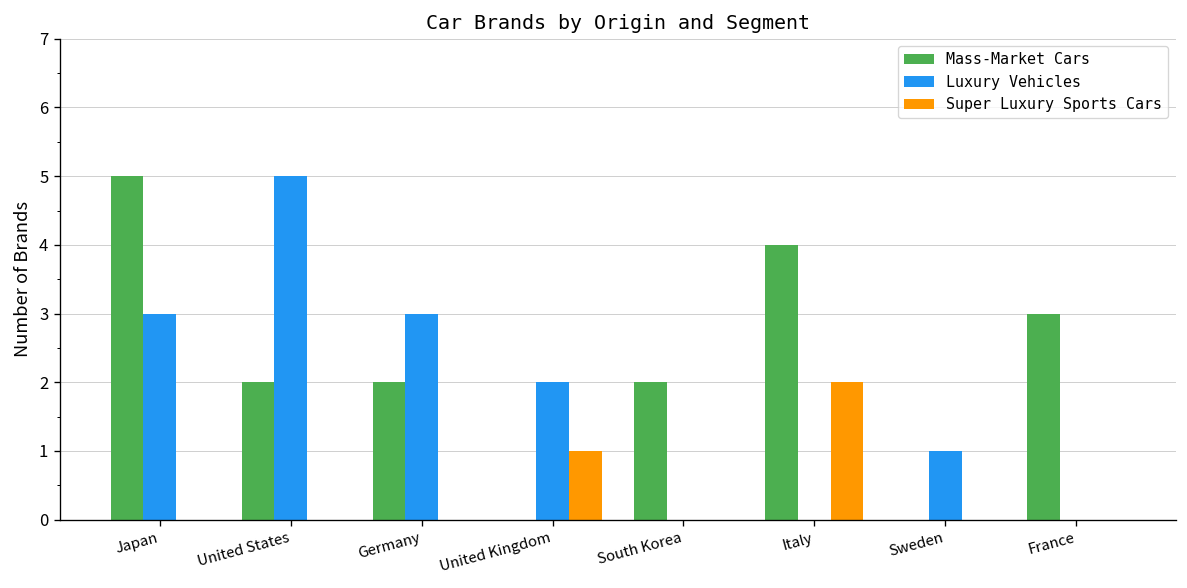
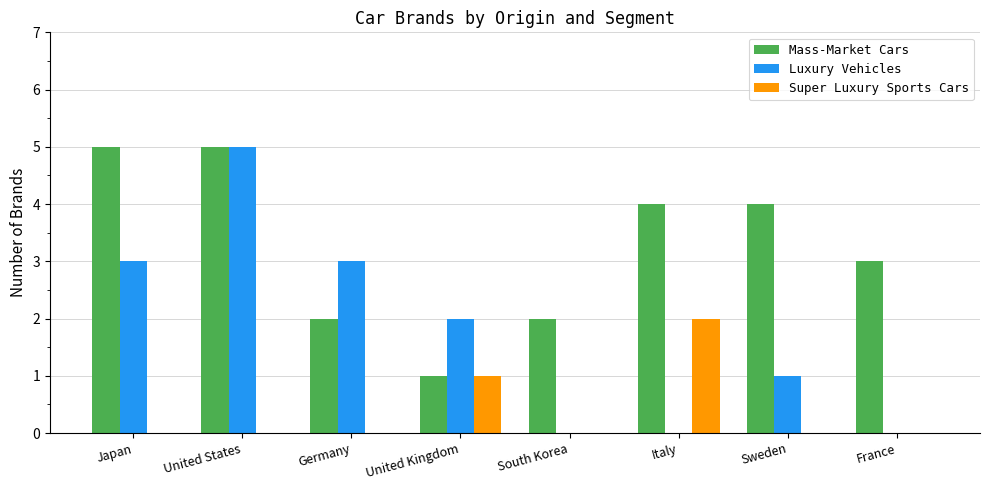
Mass-Market Cars, United States: 2 -> 5
Mass-Market Cars, United Kingdom: 0 -> 1
Mass-Market Cars, Sweden: 0 -> 4
